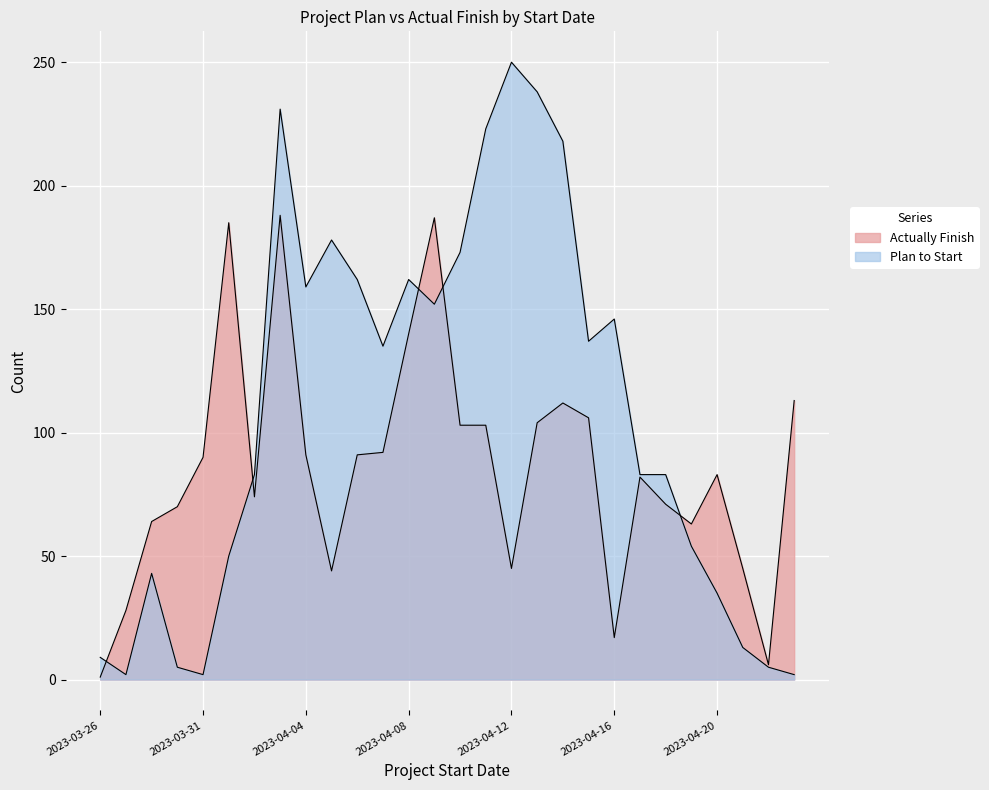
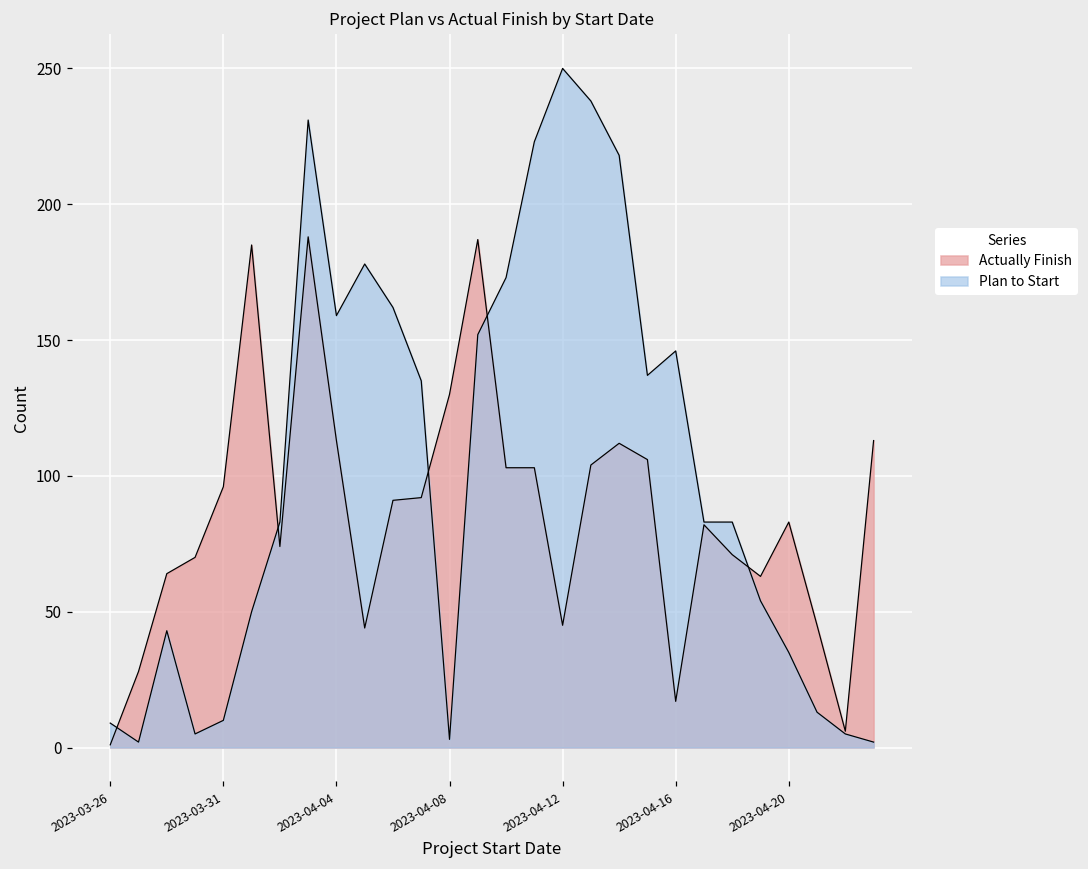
Actually Finish, 2023-03-31: 90 -> 96
Plan to Start, 2023-03-31: 2 -> 10
Actually Finish, 2023-04-04: 91 -> 113
Actually Finish, 2023-04-08: 140 -> 130
Plan to Start, 2023-04-08: 162 -> 3
